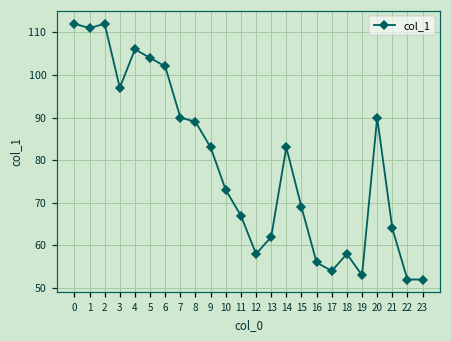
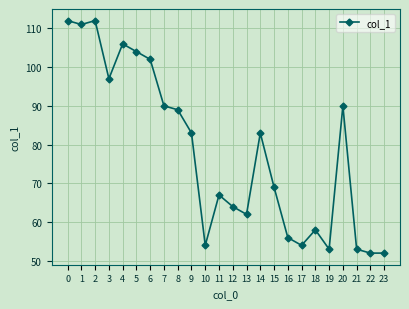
10: 73 -> 54
12: 58 -> 64
21: 64 -> 53
